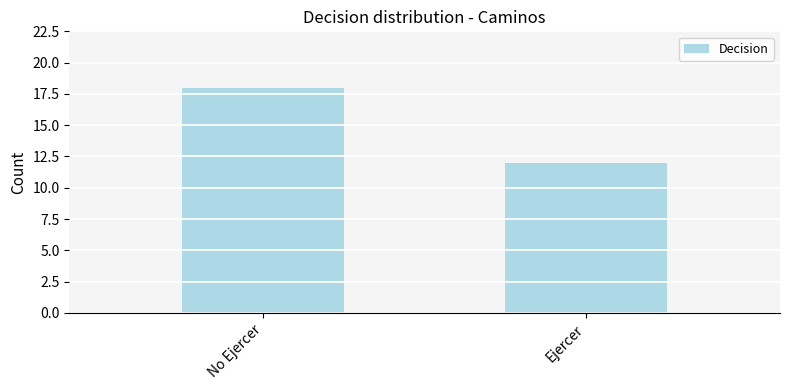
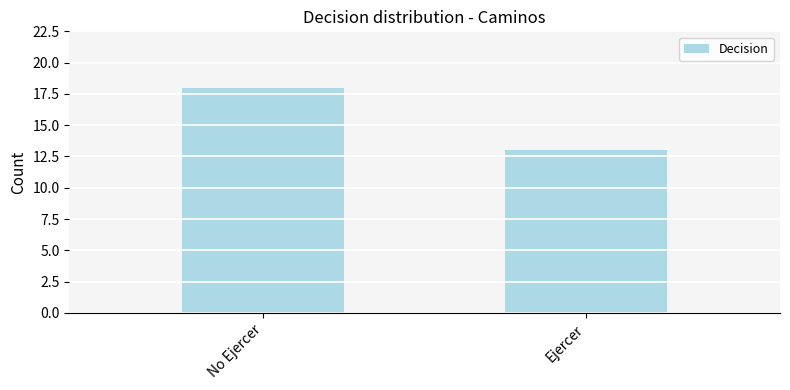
Ejercer: 12 -> 13
